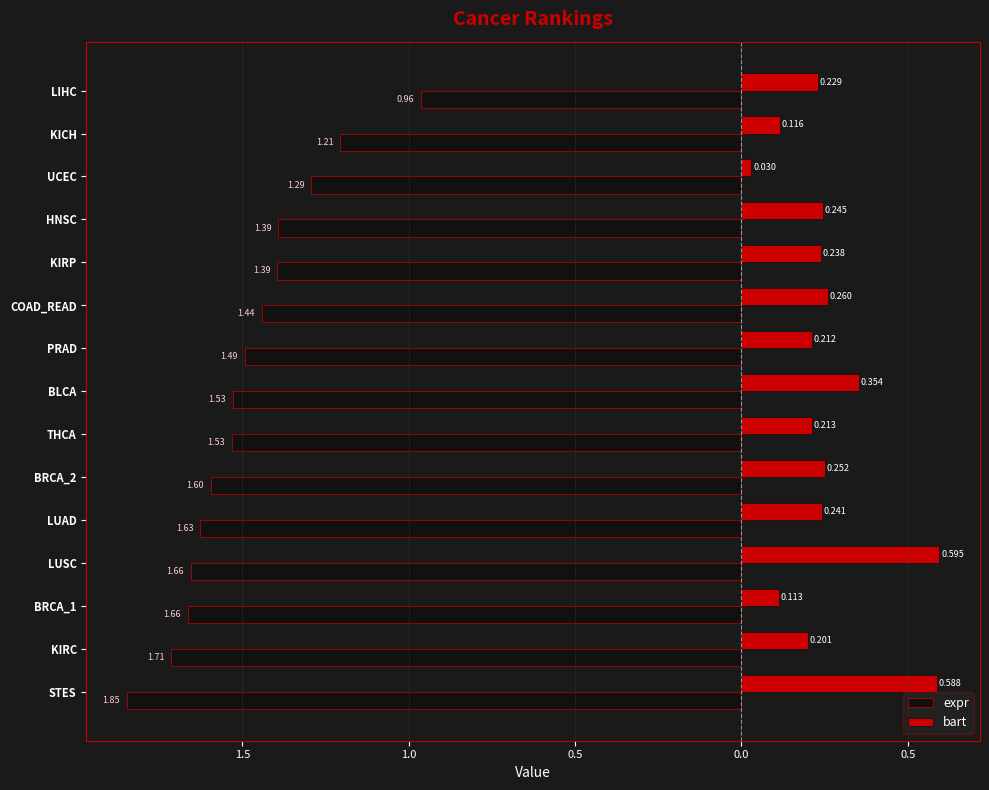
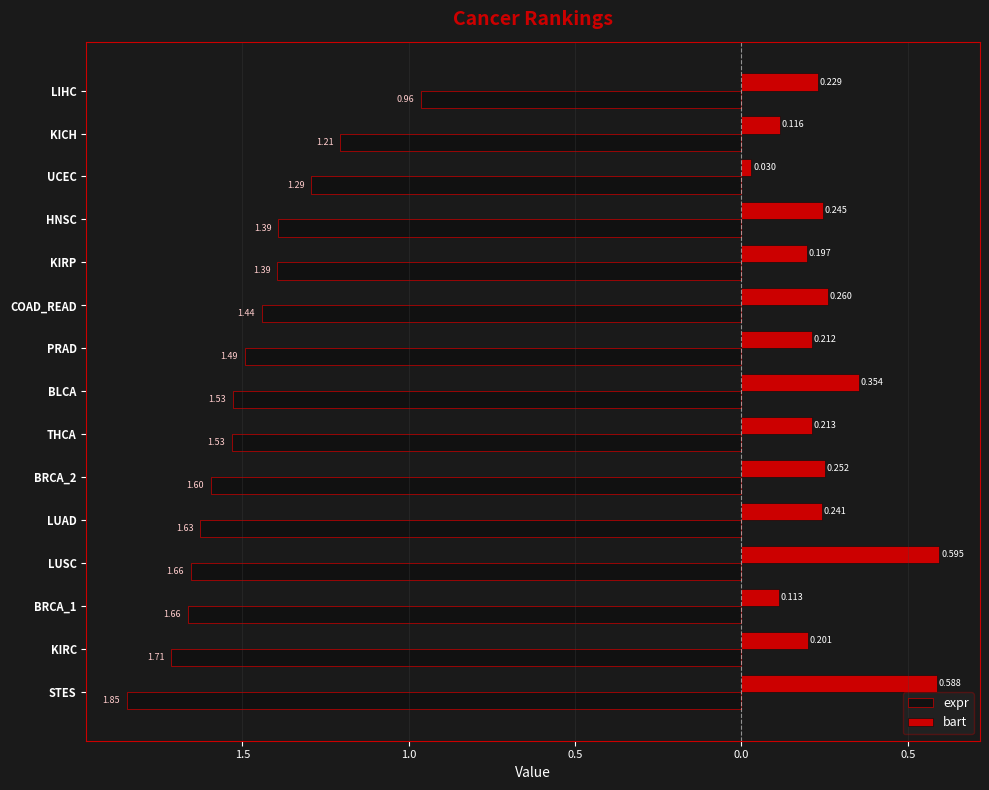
bart, KIRP: 0.238 -> 0.197
